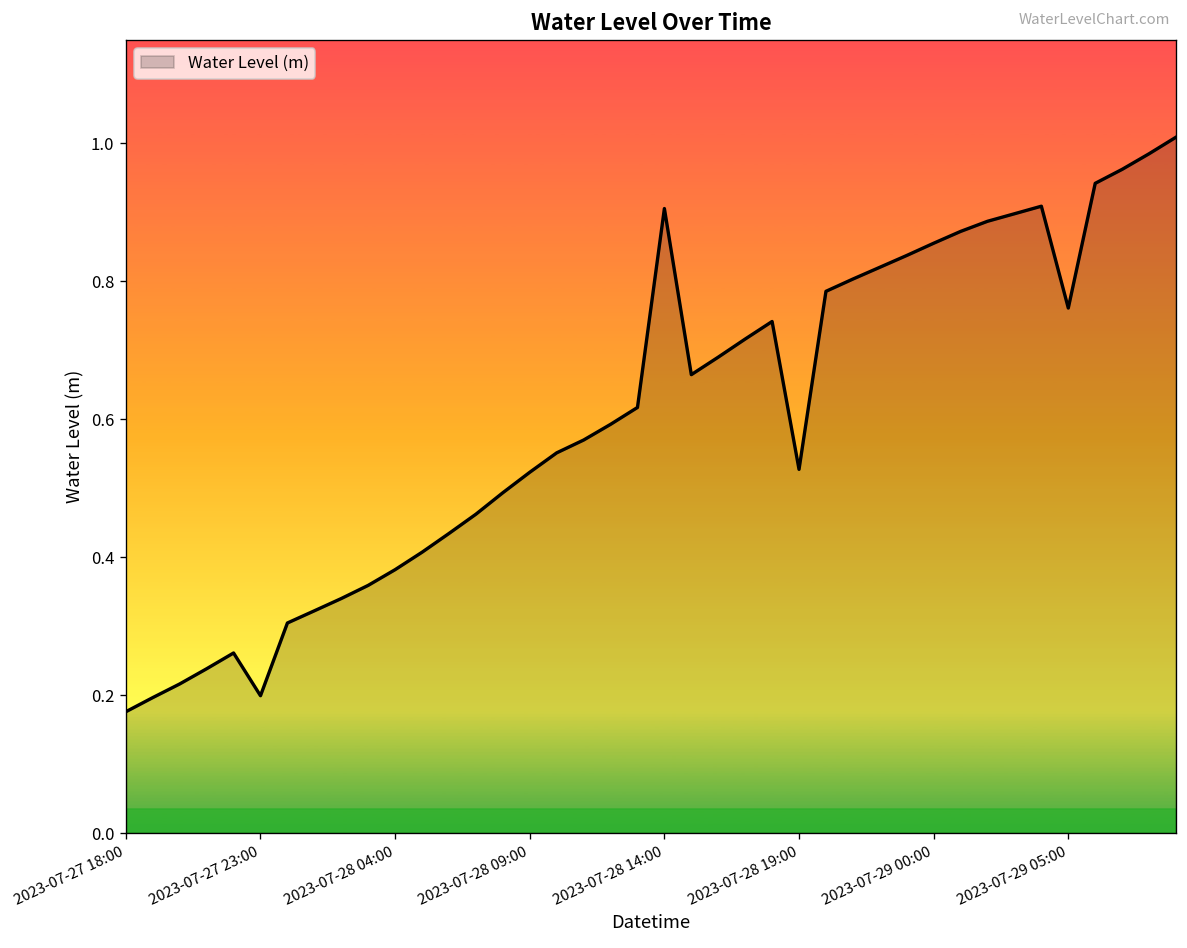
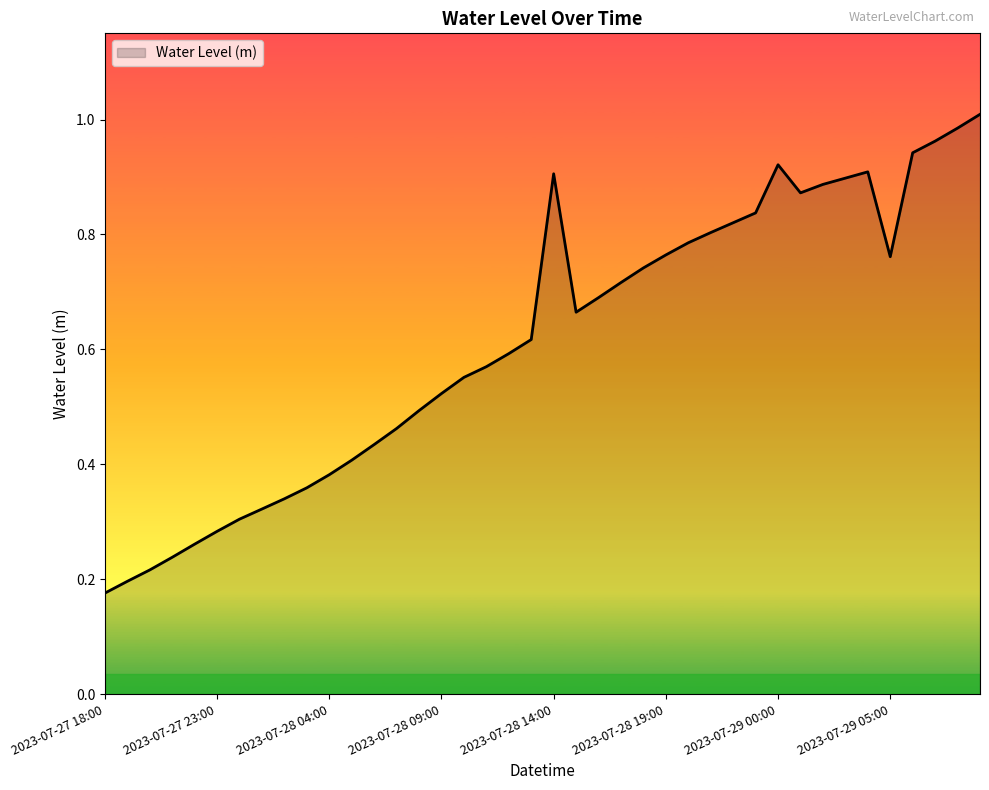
2023-07-27 23:00: 0.20 -> 0.28
2023-07-28 19:00: 0.53 -> 0.76
2023-07-29 00:00: 0.86 -> 0.92
